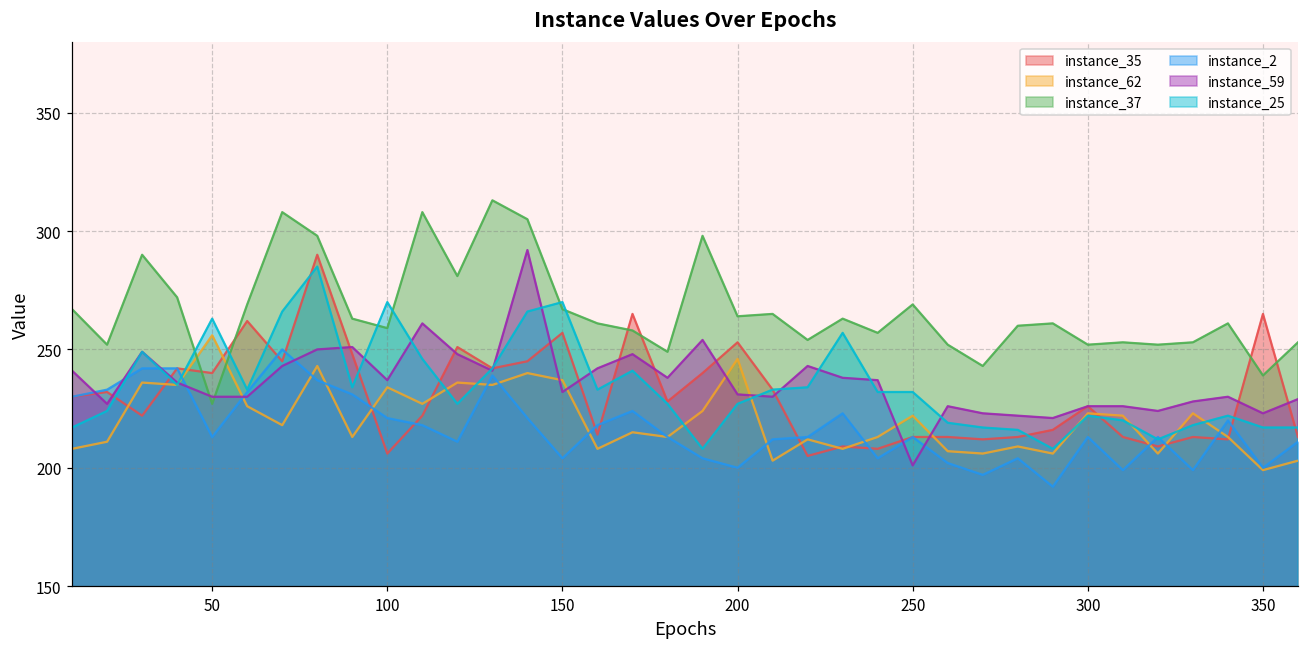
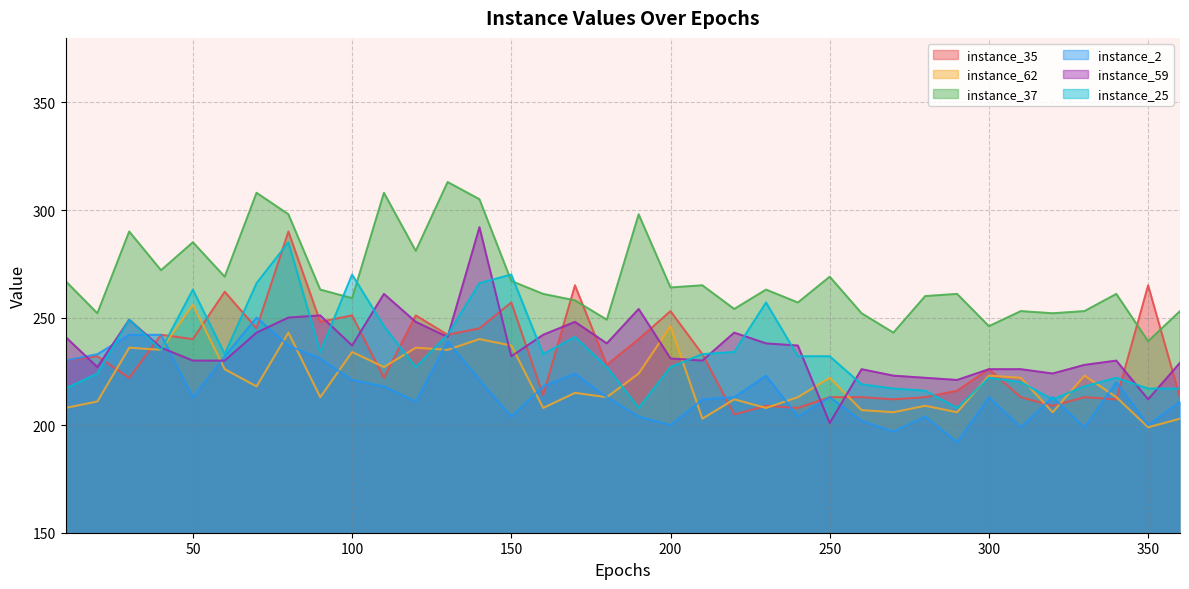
instance_37, 50: 227 -> 285
instance_35, 100: 206 -> 251
instance_37, 300: 252 -> 246
instance_59, 350: 223 -> 212
